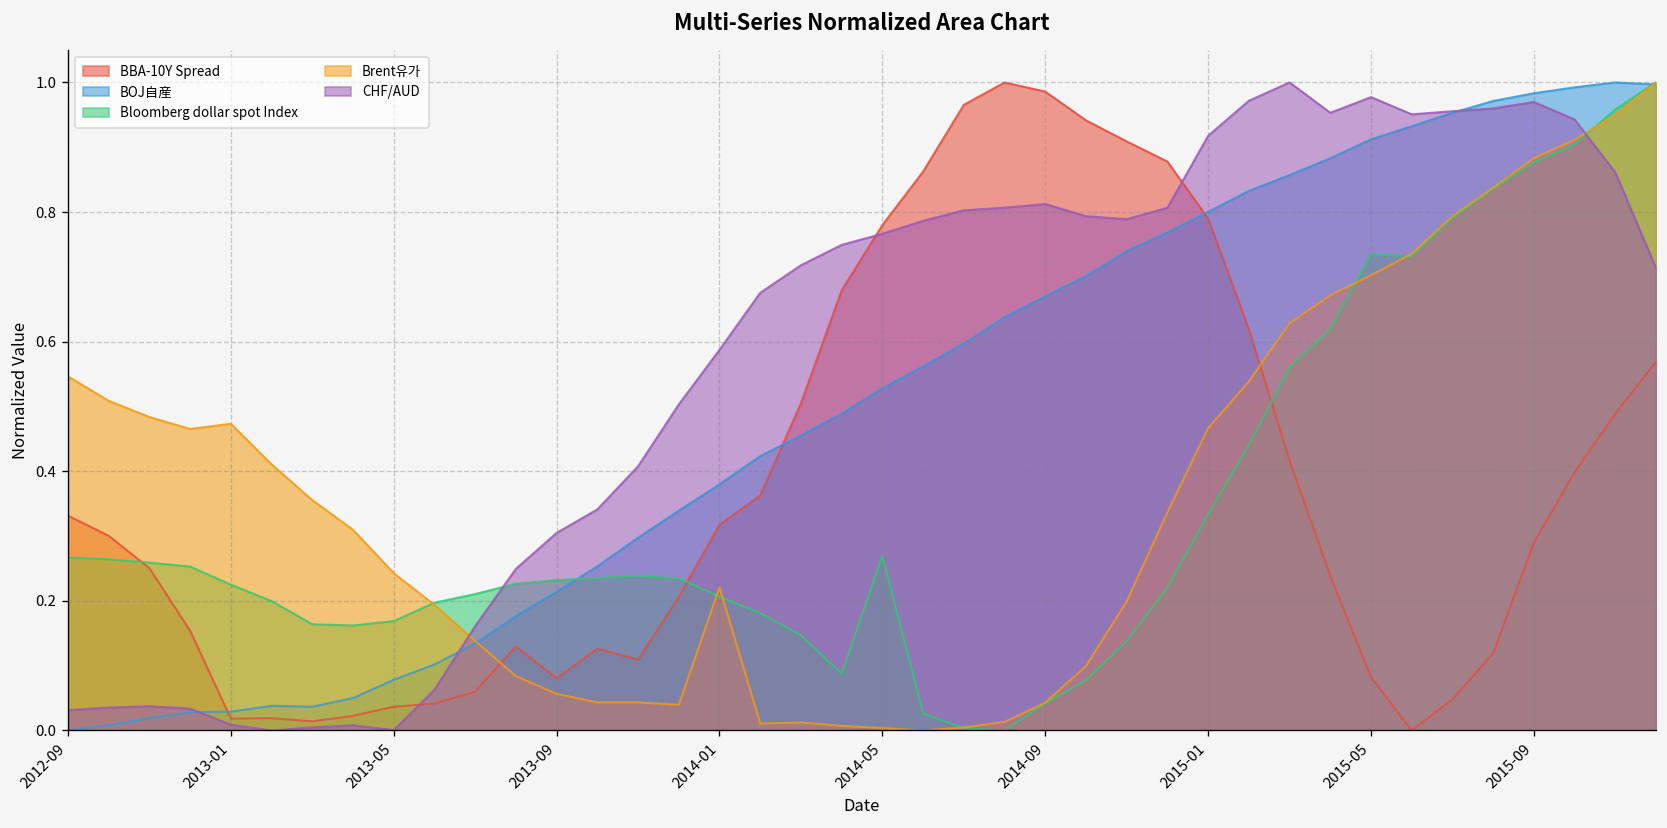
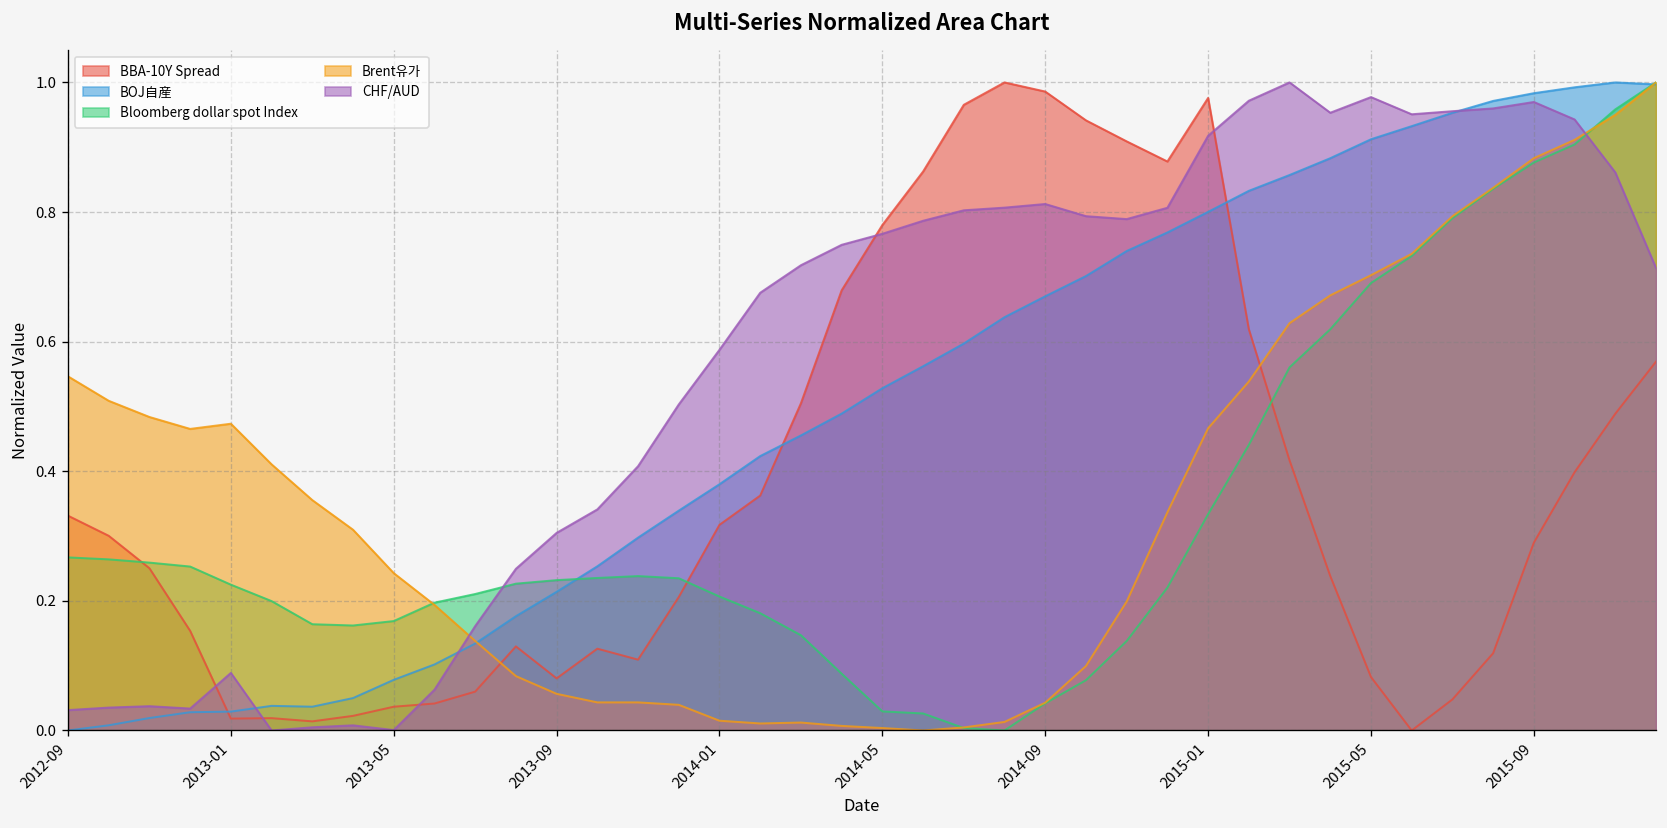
CHF/AUD, 2013-01: 0.01 -> 0.09
Brent유가, 2014-01: 0.22 -> 0.02
Bloomberg dollar spot Index, 2014-05: 0.27 -> 0.03
BBA-10Y Spread, 2015-01: 0.79 -> 0.98
Bloomberg dollar spot Index, 2015-05: 0.73 -> 0.69
